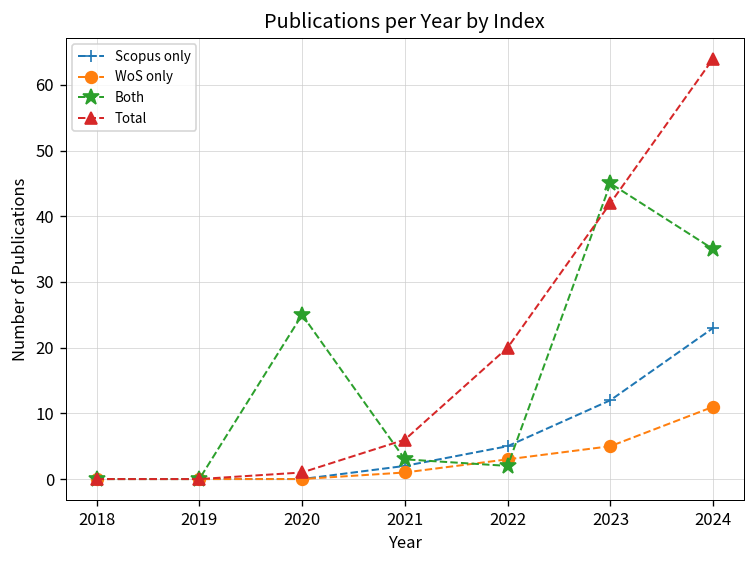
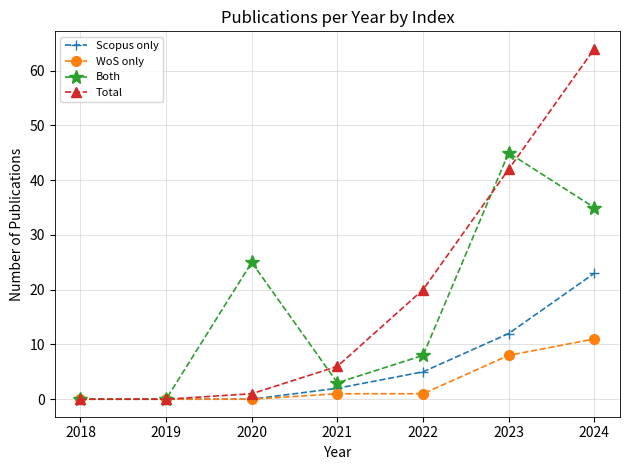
WoS only, 2022: 3 -> 1
Both, 2022: 2 -> 8
WoS only, 2023: 5 -> 8
